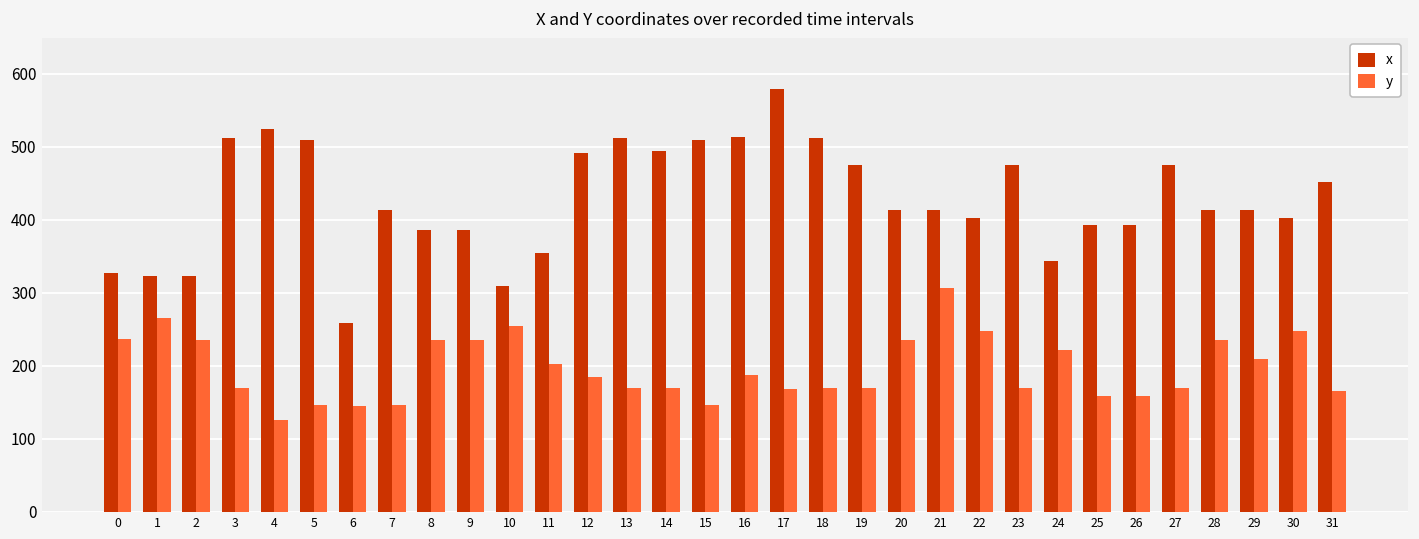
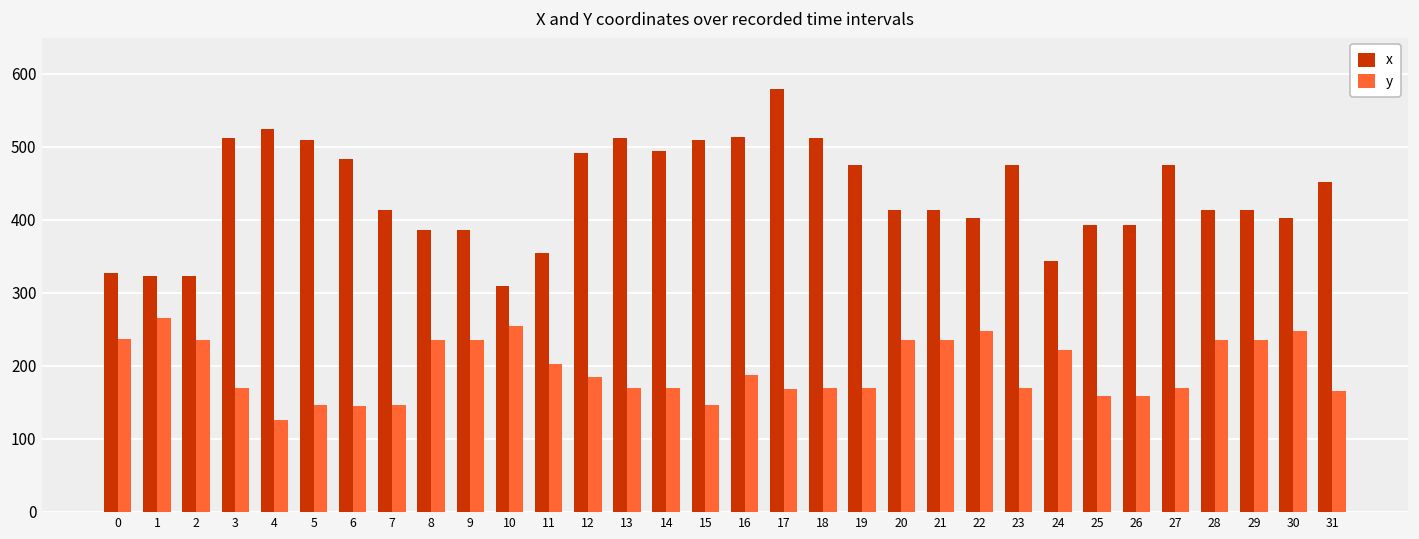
x, 6: 260 -> 480
y, 21: 310 -> 240
y, 29: 210 -> 240
